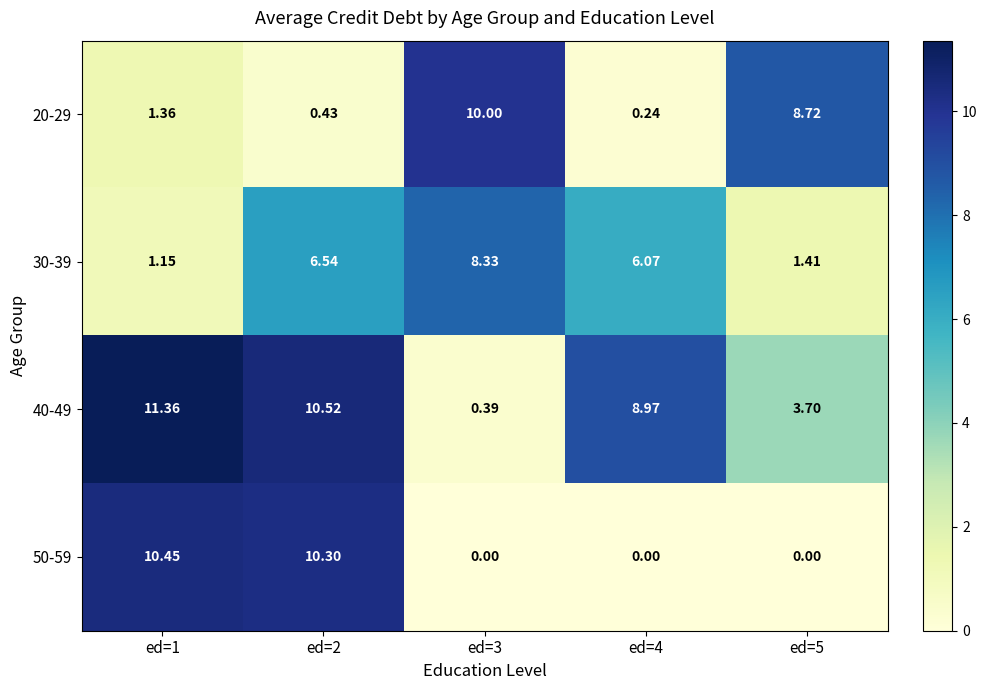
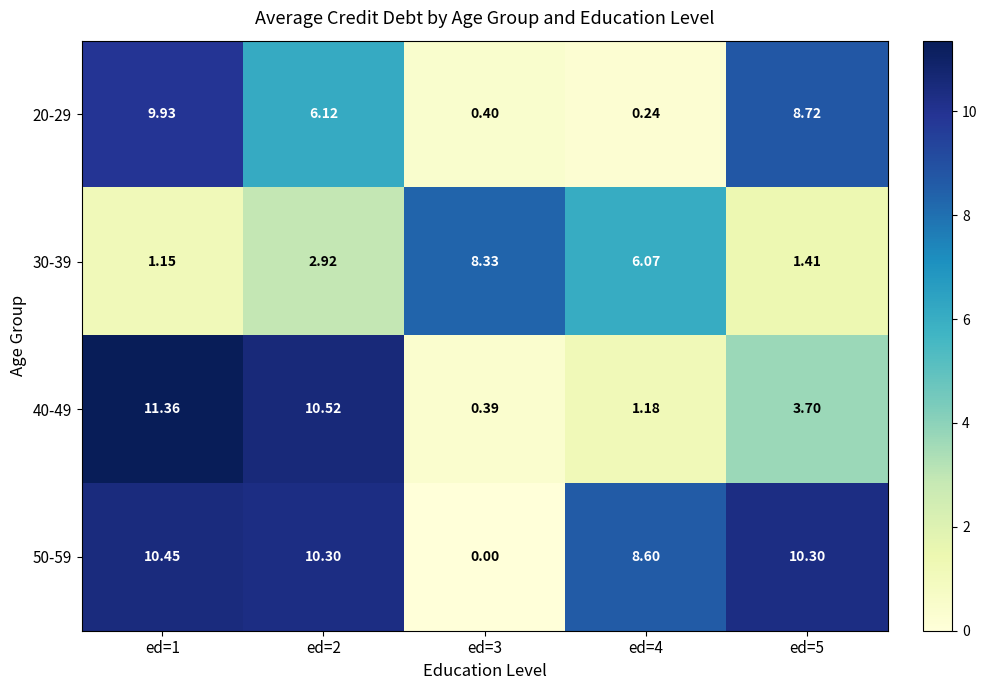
20-29, ed=1: 1.36 -> 9.93
20-29, ed=2: 0.43 -> 6.12
20-29, ed=3: 10.00 -> 0.40
30-39, ed=2: 6.54 -> 2.92
40-49, ed=4: 8.97 -> 1.18
50-59, ed=4: 0.00 -> 8.60
50-59, ed=5: 0.00 -> 10.30
